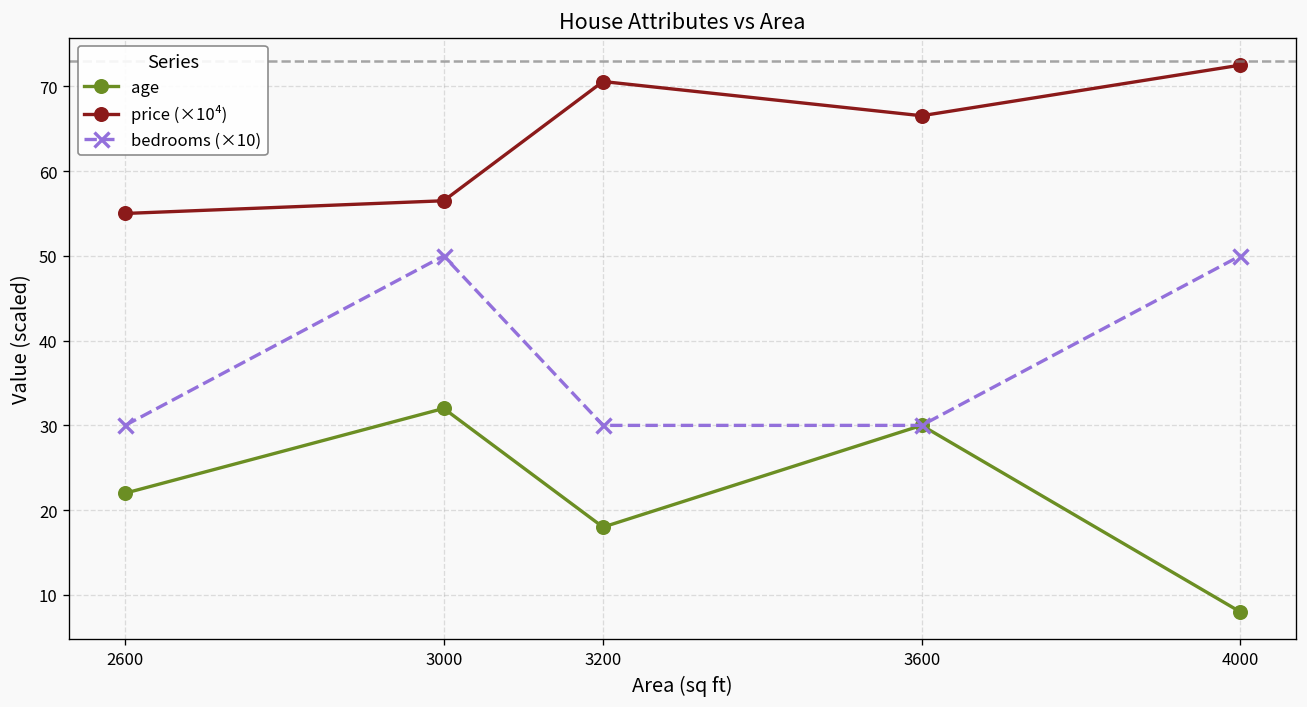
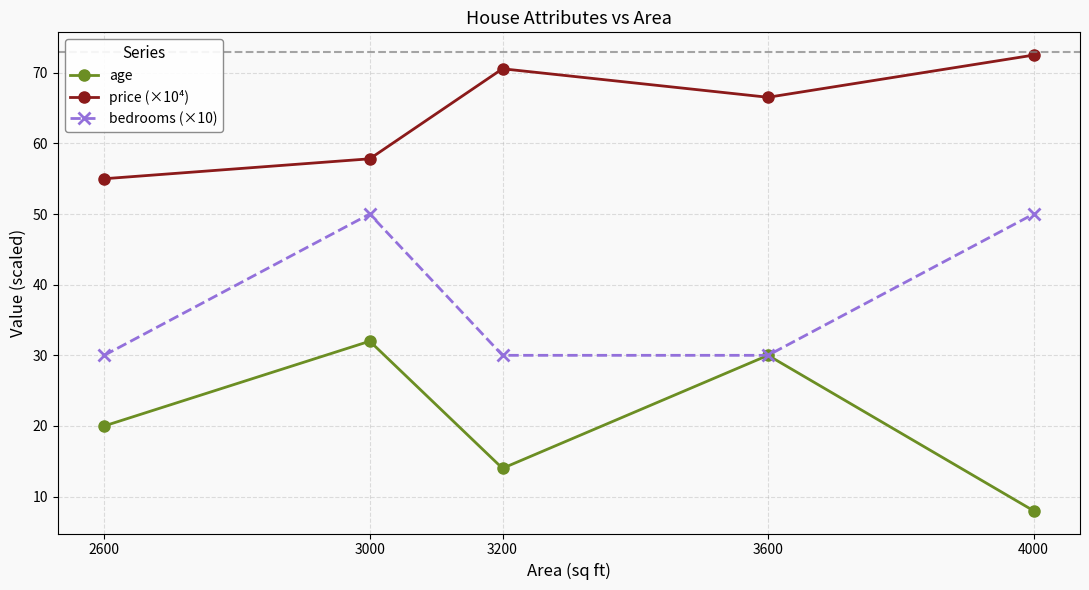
age, 2600: 22 -> 20
price (×10⁴), 3000: 57 -> 58
age, 3200: 18 -> 14
